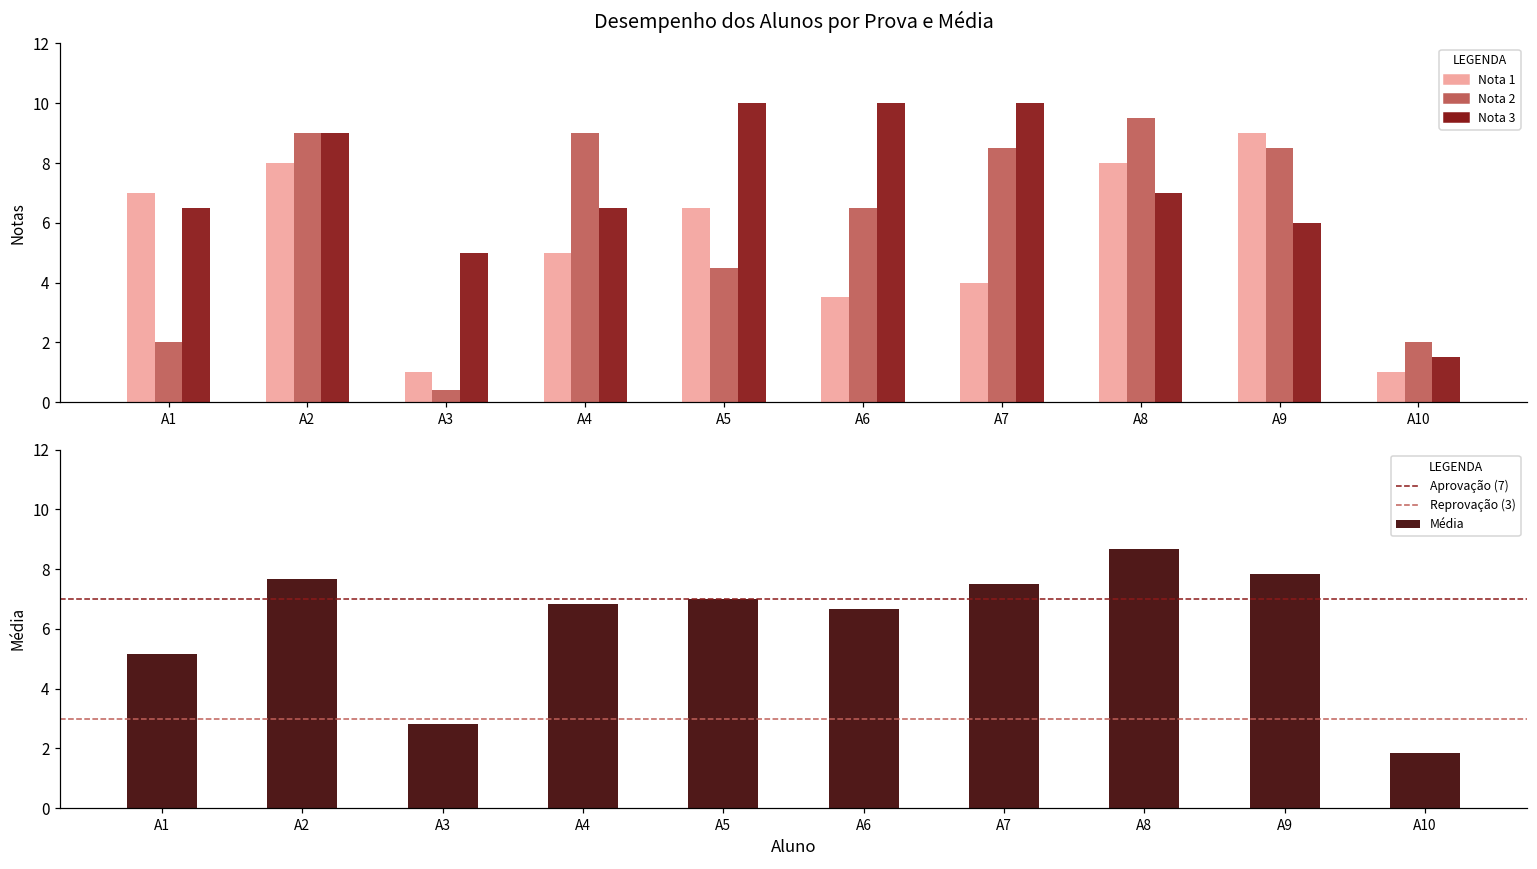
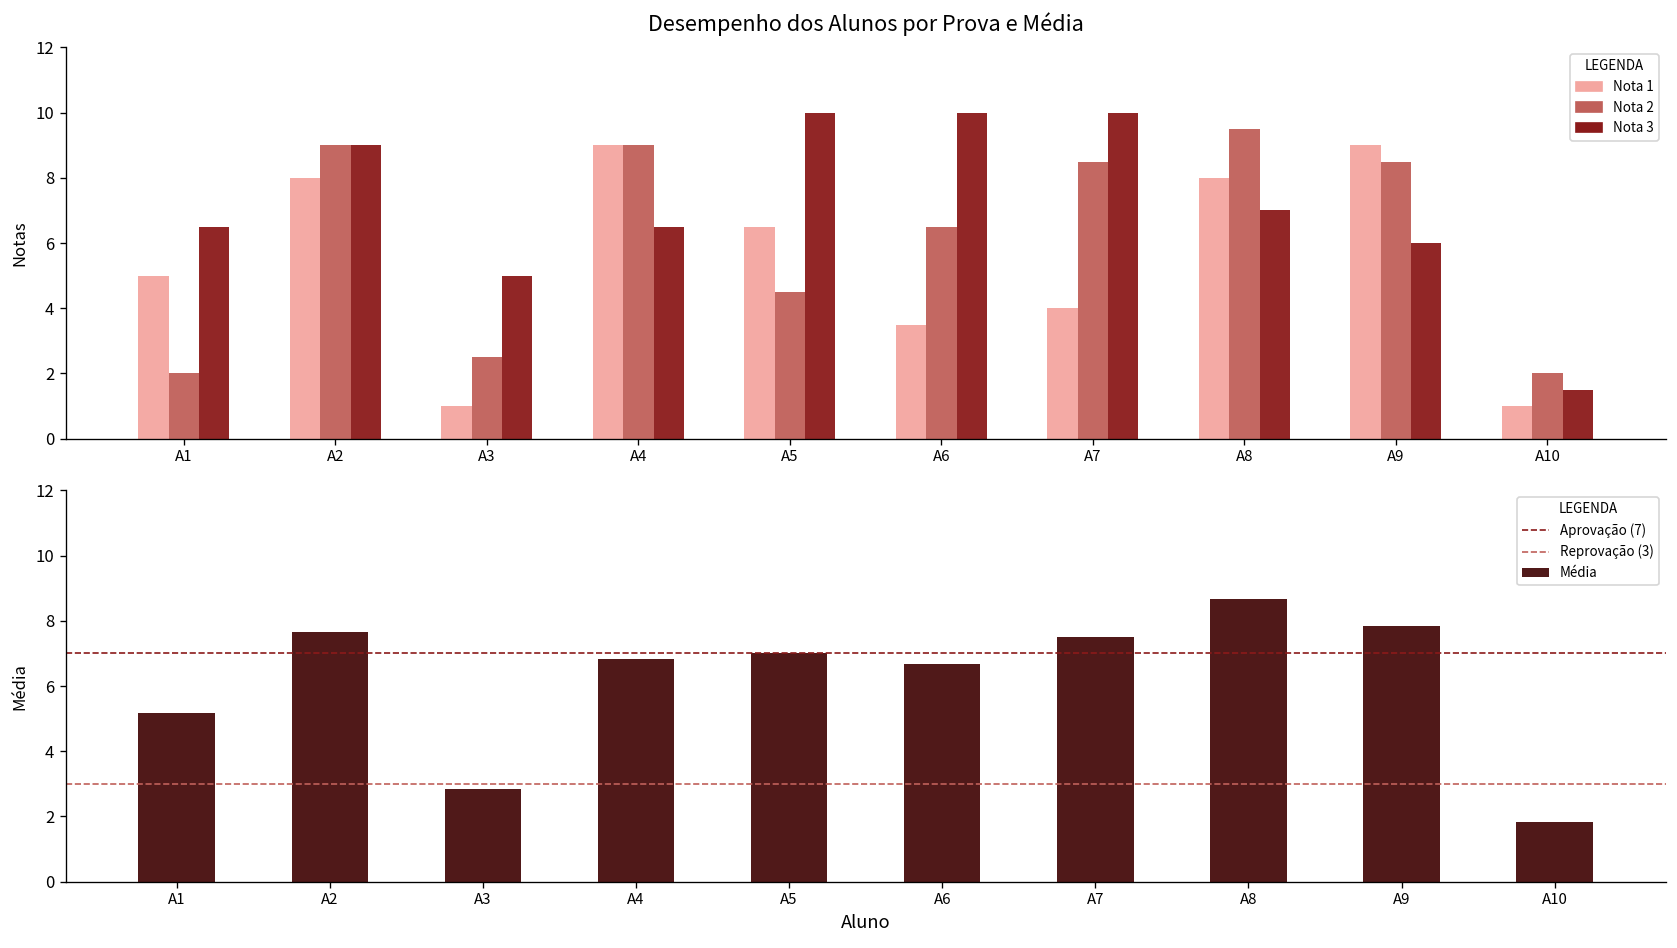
Desempenho dos Alunos por Prova e Média, Nota 1, A1: 7 -> 5
Desempenho dos Alunos por Prova e Média, Nota 2, A3: 0.4 -> 2.5
Desempenho dos Alunos por Prova e Média, Nota 1, A4: 5 -> 9
